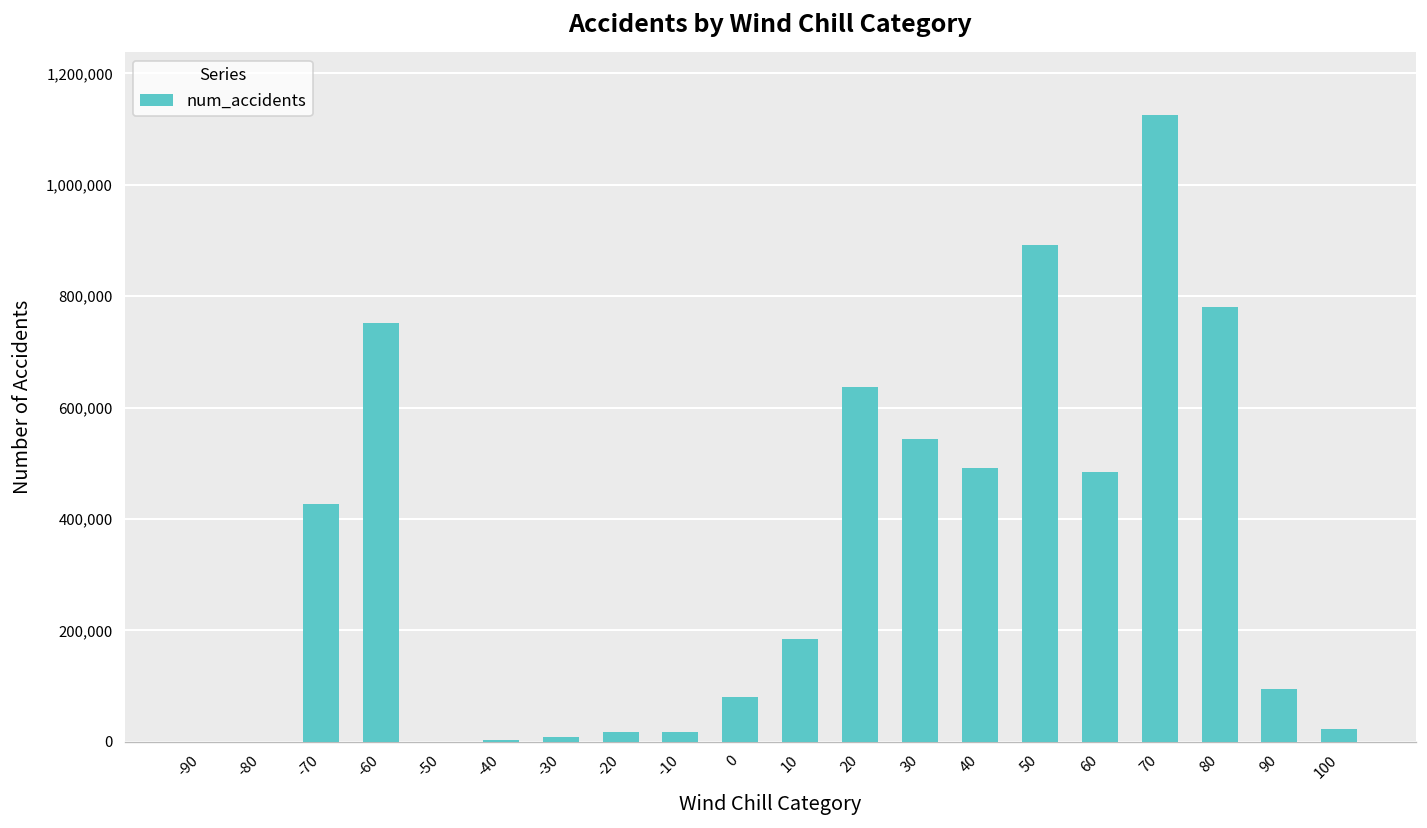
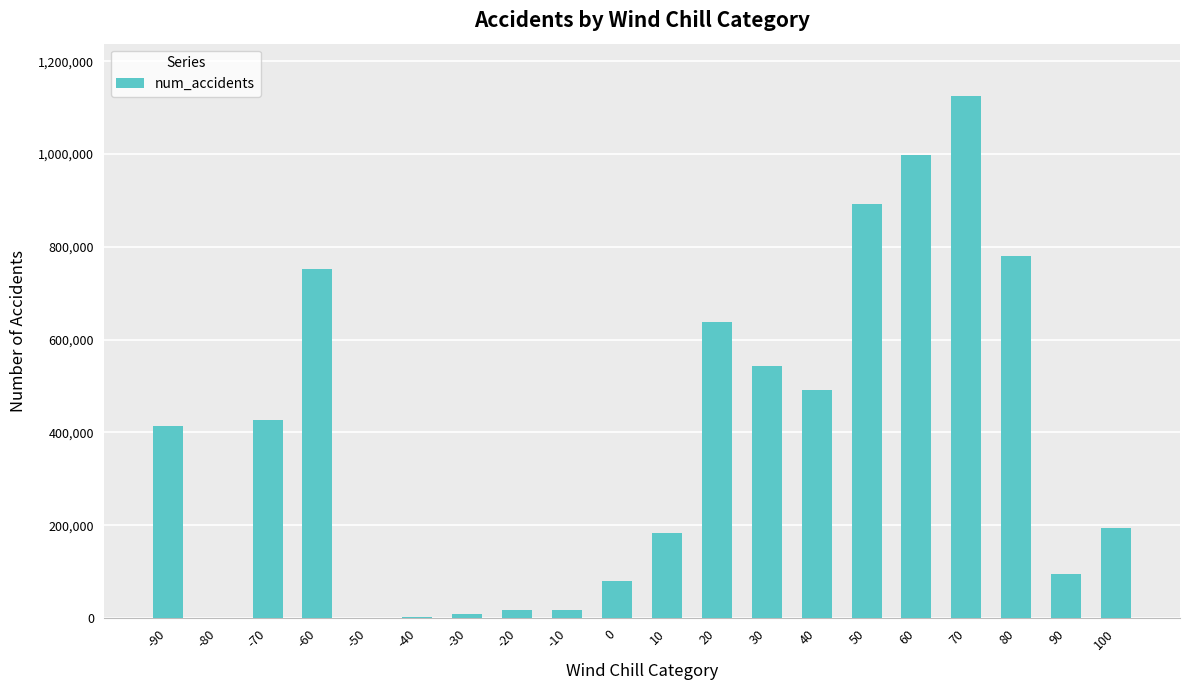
-90: 0 -> 410,000
60: 480,000 -> 1,000,000
100: 20,000 -> 190,000
